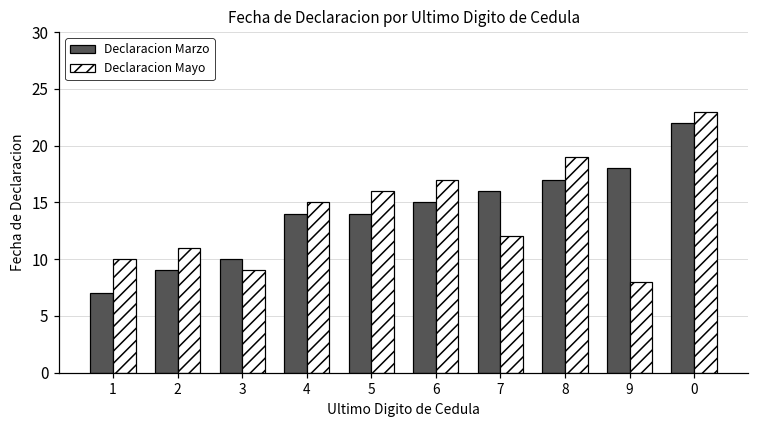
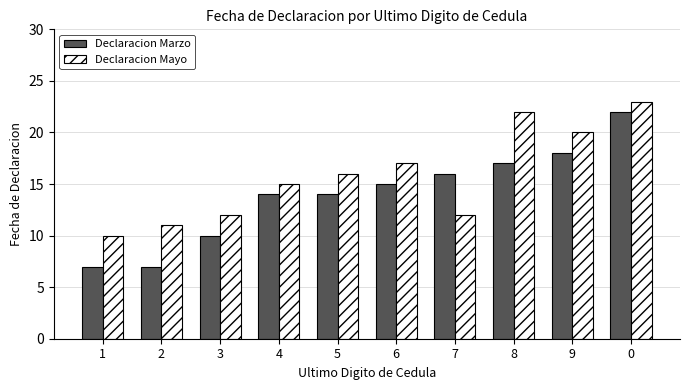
Declaracion Marzo, 2: 9 -> 7
Declaracion Mayo, 3: 9 -> 12
Declaracion Mayo, 8: 19 -> 22
Declaracion Mayo, 9: 8 -> 20
